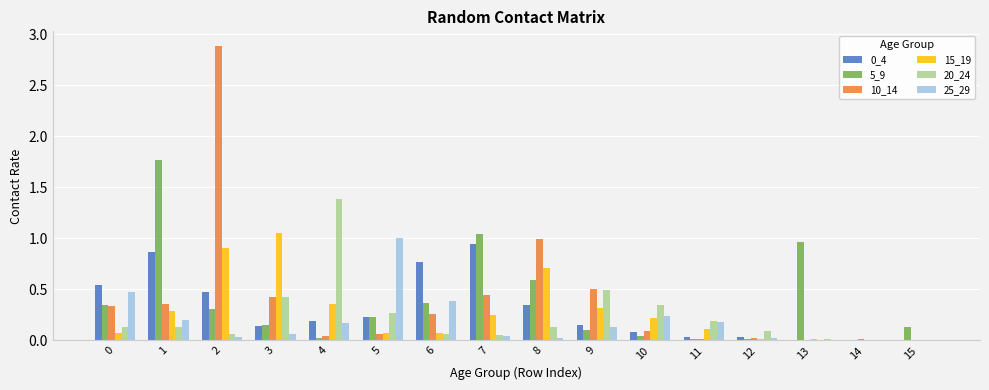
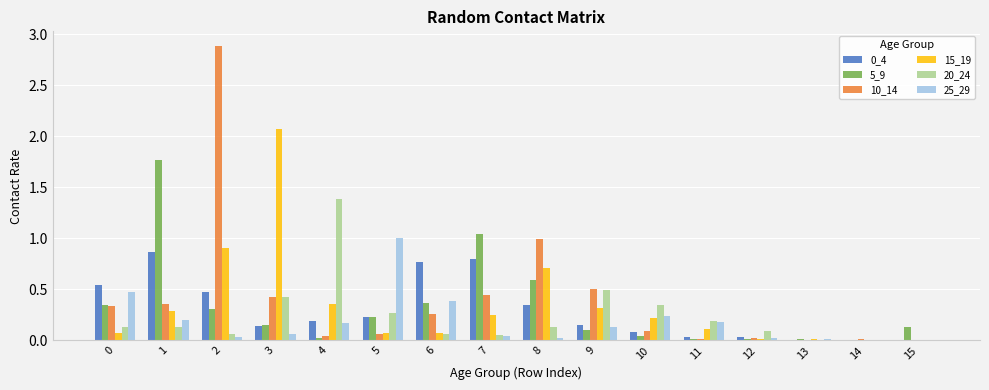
15_19, 3: 1.05 -> 2.08
0_4, 7: 0.95 -> 0.80
5_9, 13: 0.97 -> 0.01
